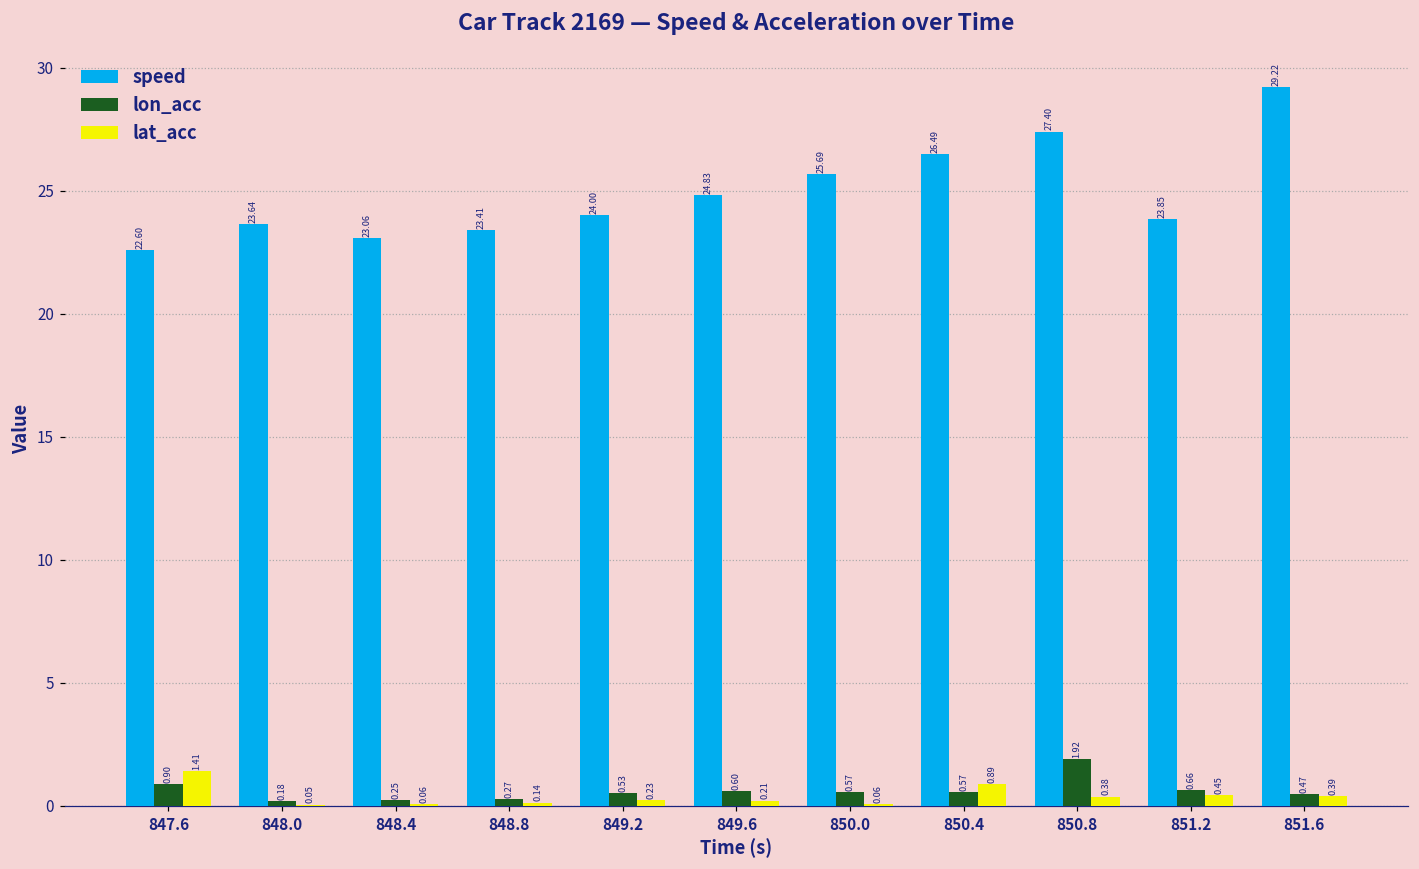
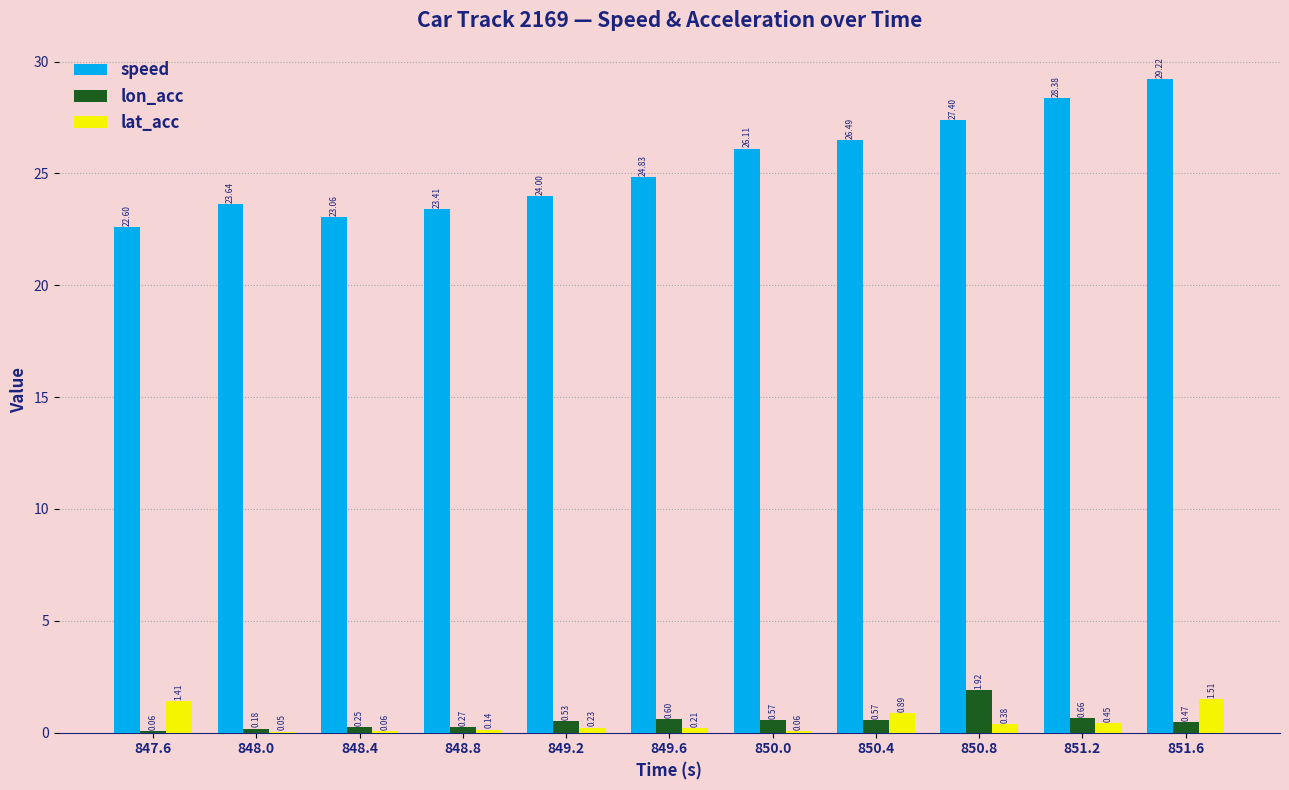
lon_acc, 847.6: 0.90 -> 0.06
speed, 850.0: 25.69 -> 26.11
speed, 851.2: 23.85 -> 28.38
lat_acc, 851.6: 0.39 -> 1.51
